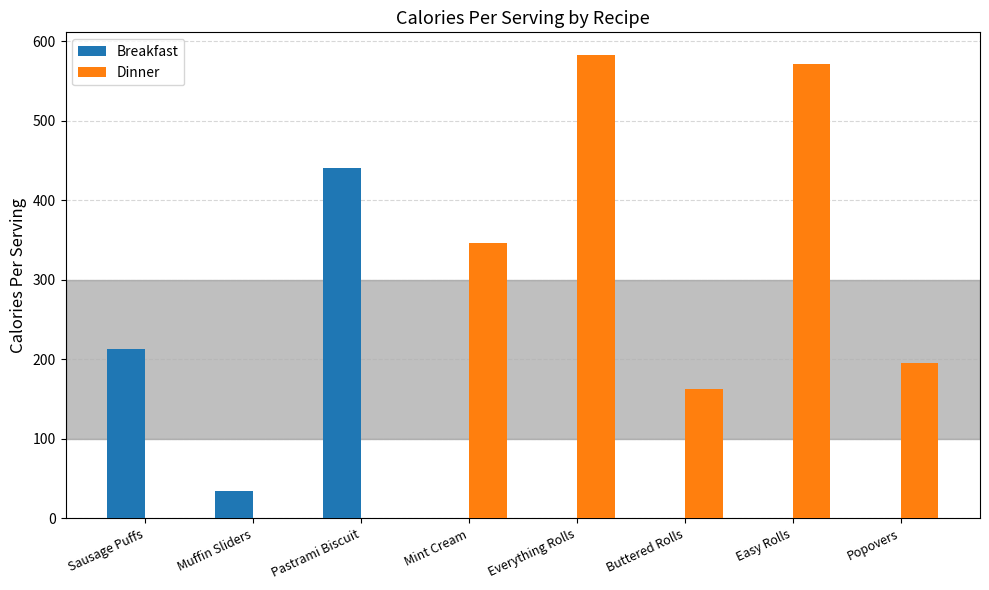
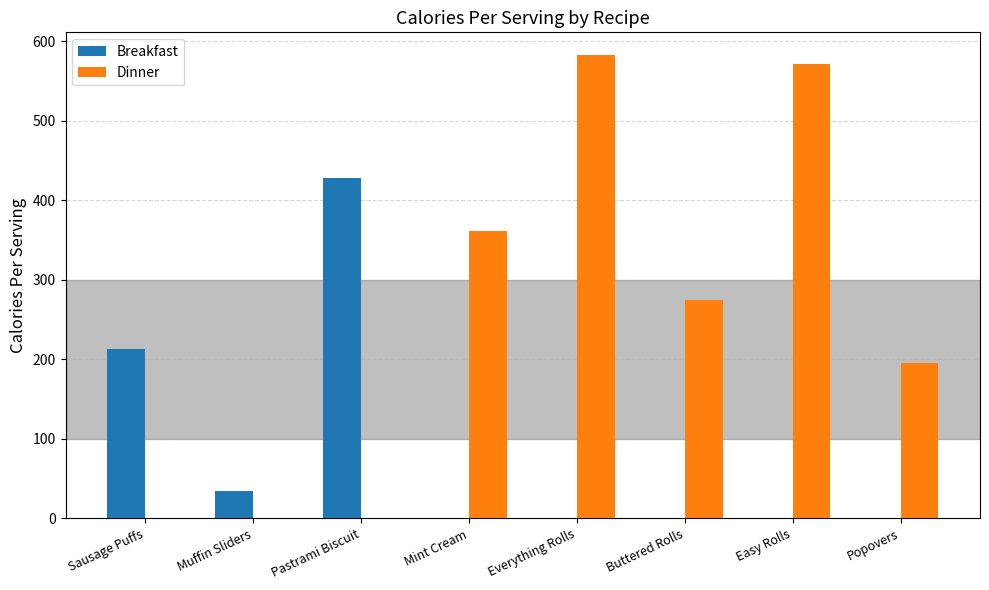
Breakfast, Pastrami Biscuit: 440 -> 430
Dinner, Mint Cream: 350 -> 360
Dinner, Buttered Rolls: 160 -> 280
